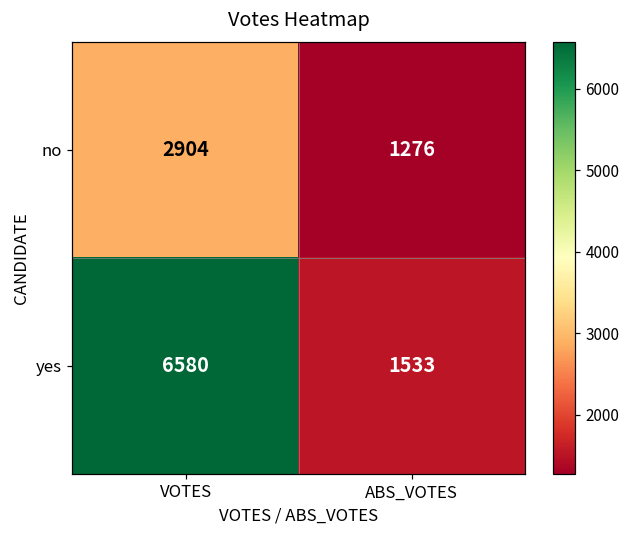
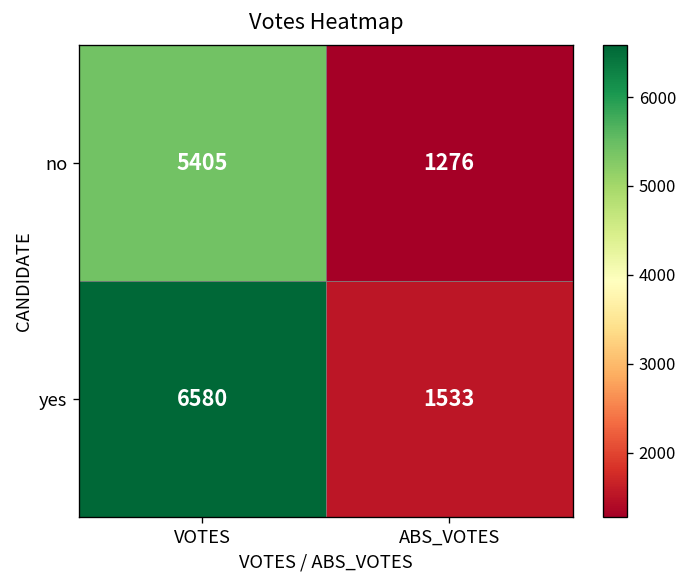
no, VOTES: 2904 -> 5405
